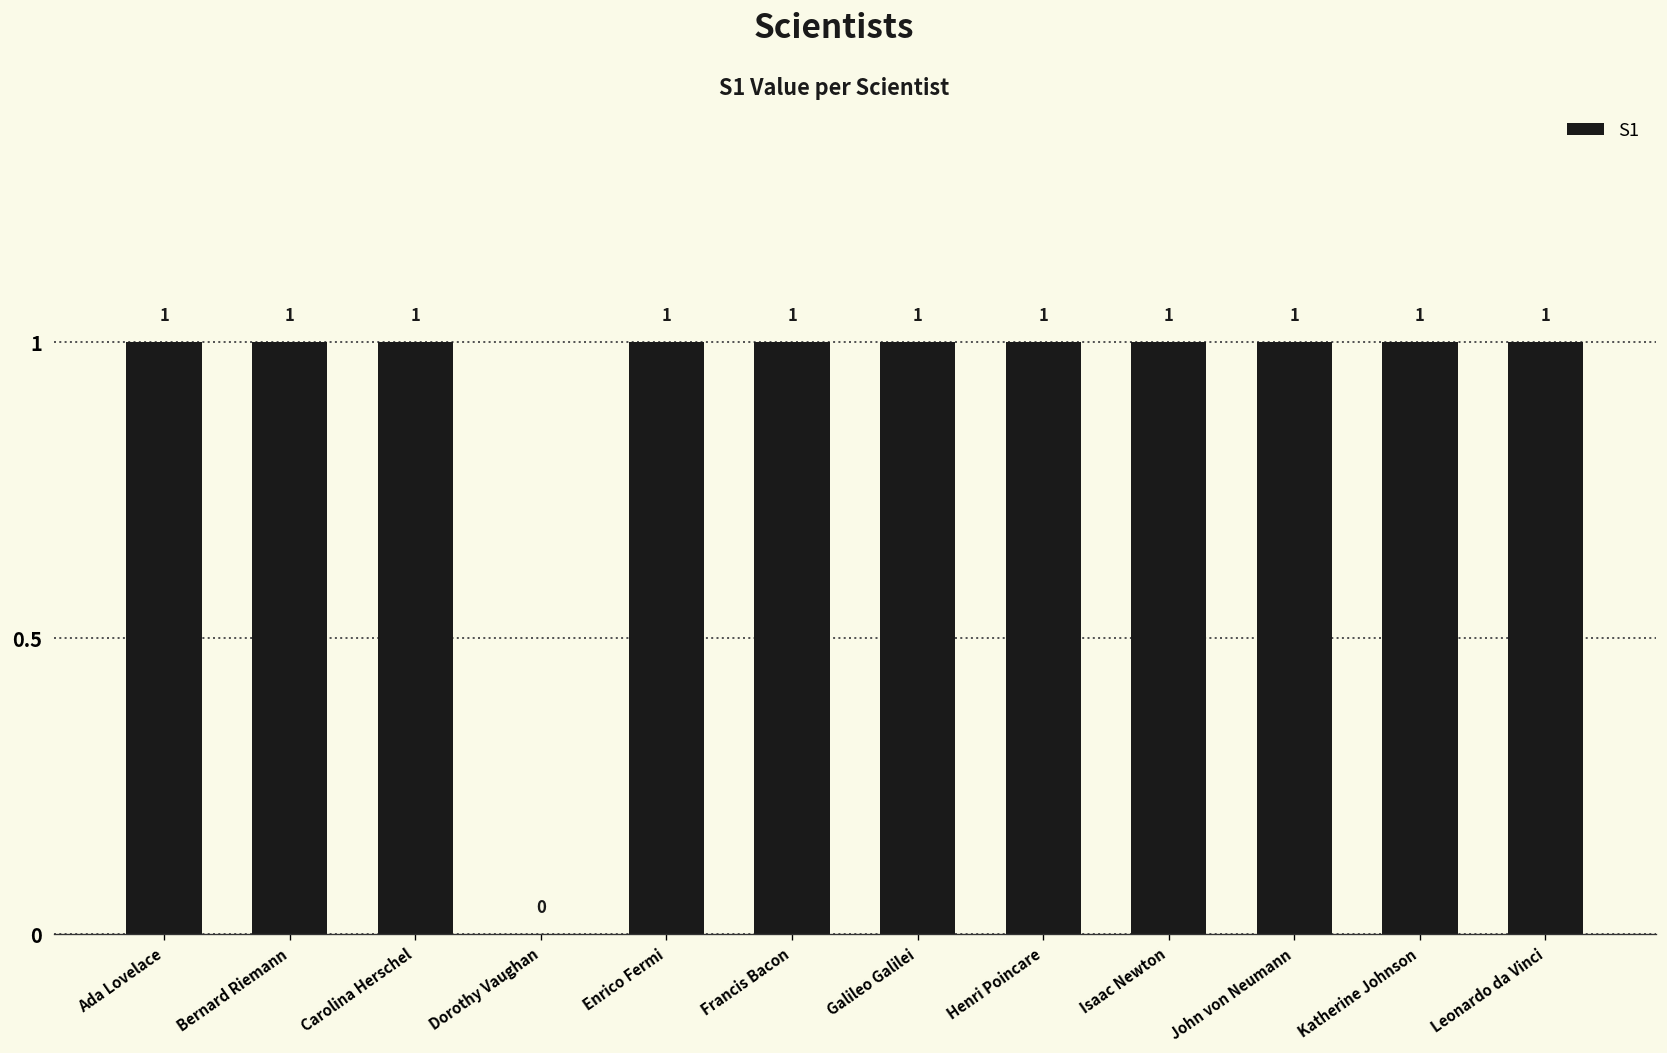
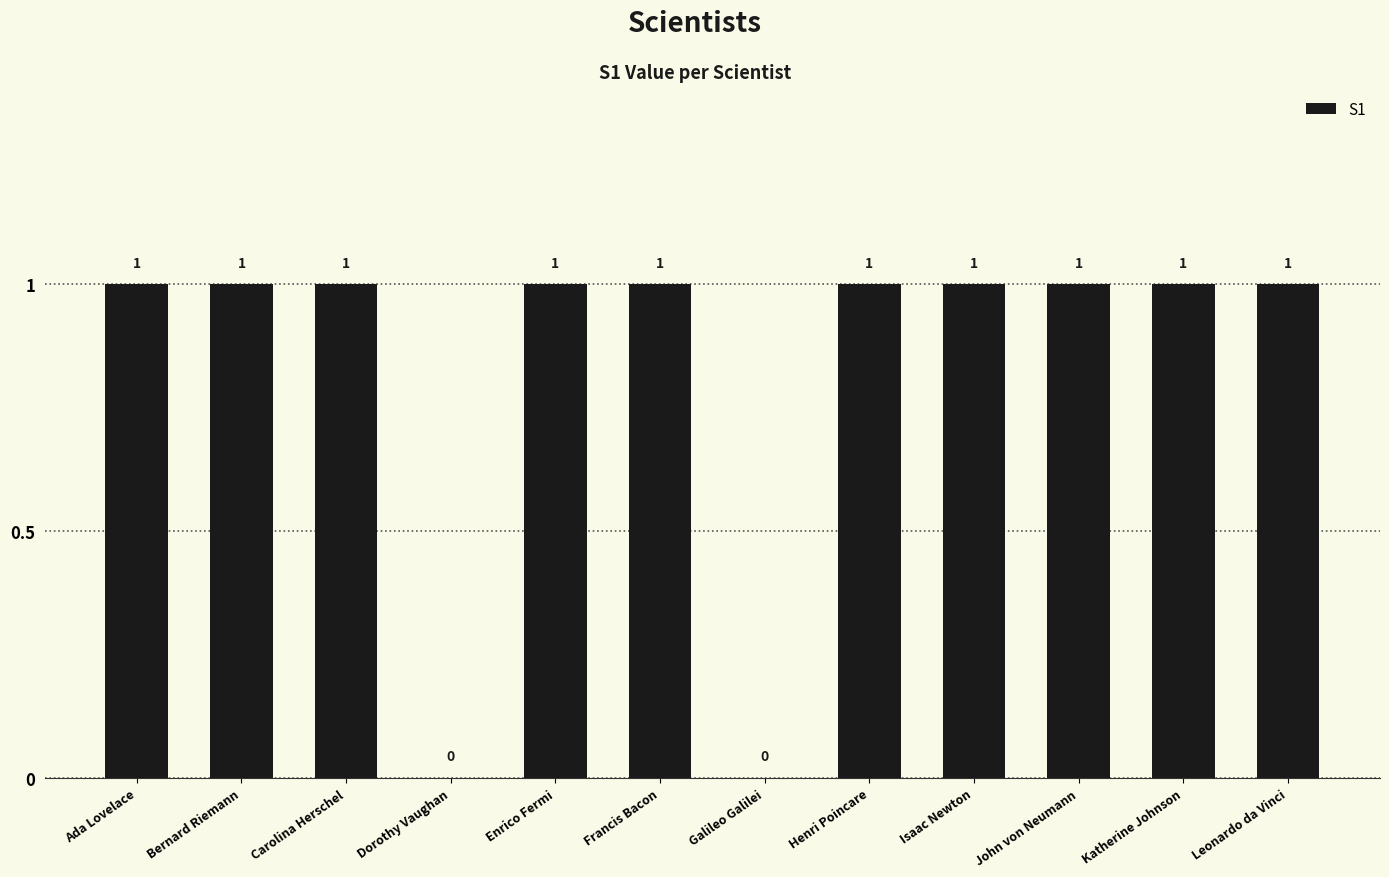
Galileo Galilei: 1 -> 0
